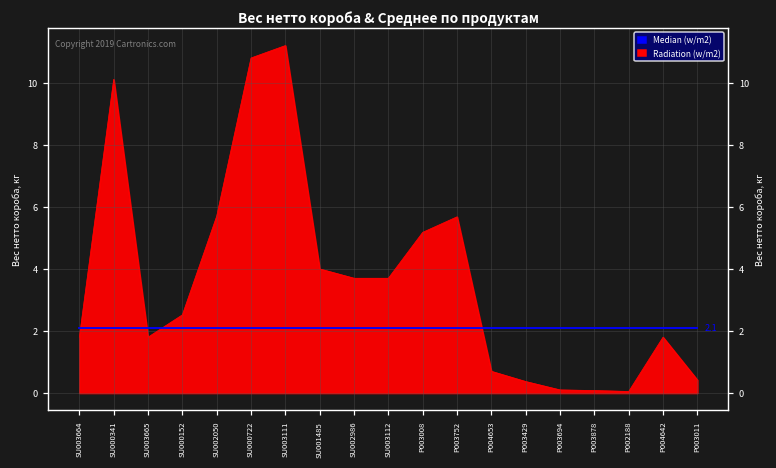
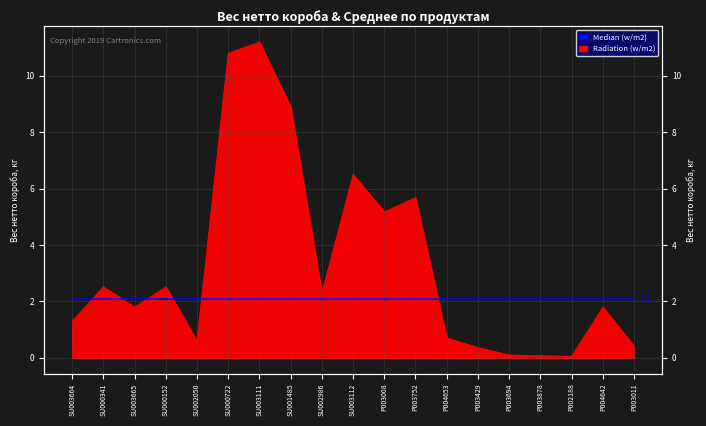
Radiation (w/m2), SU003664: 1.8 -> 1.3
Radiation (w/m2), SU000341: 10.1 -> 2.5
Radiation (w/m2), SU002050: 5.7 -> 0.6
Radiation (w/m2), SU001485: 4.0 -> 8.9
Radiation (w/m2), SU002986: 3.7 -> 2.3
Radiation (w/m2), SU003112: 3.7 -> 6.5
